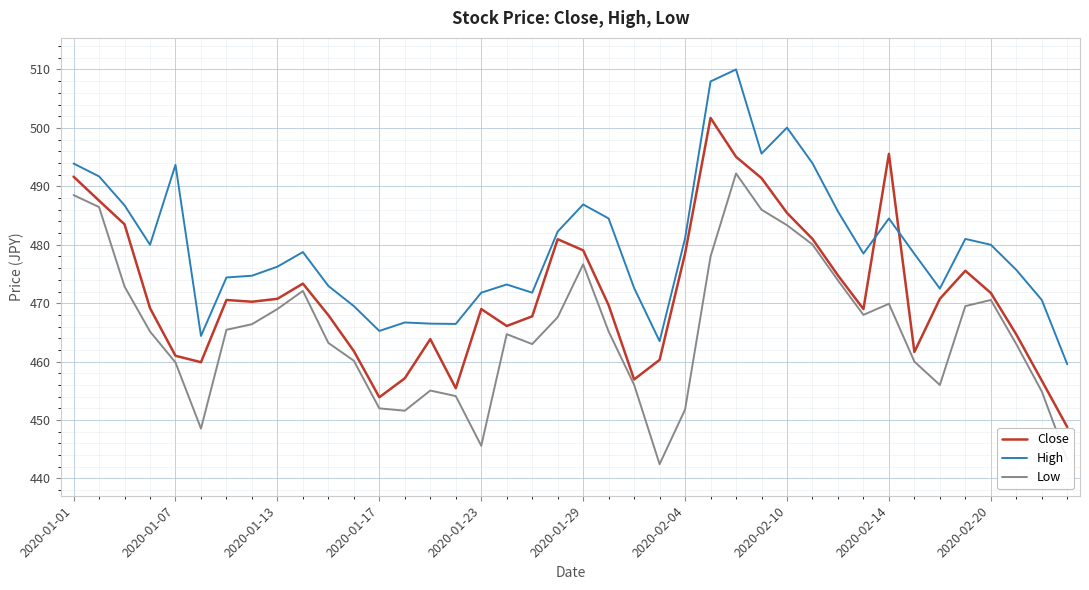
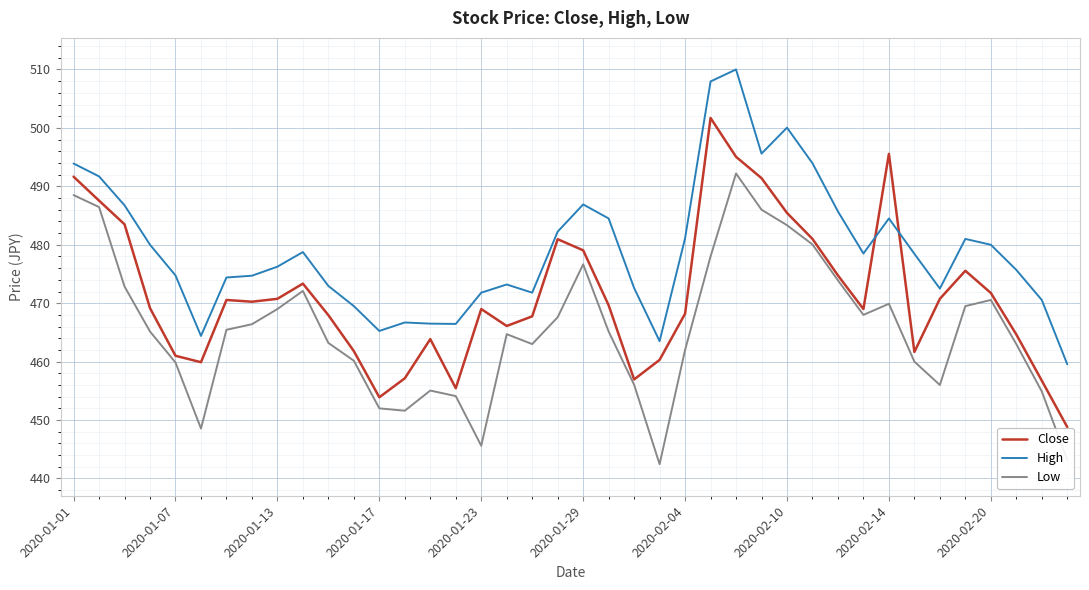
High, 2020-01-07: 494 -> 475
Close, 2020-02-04: 479 -> 468
Low, 2020-02-04: 452 -> 462
